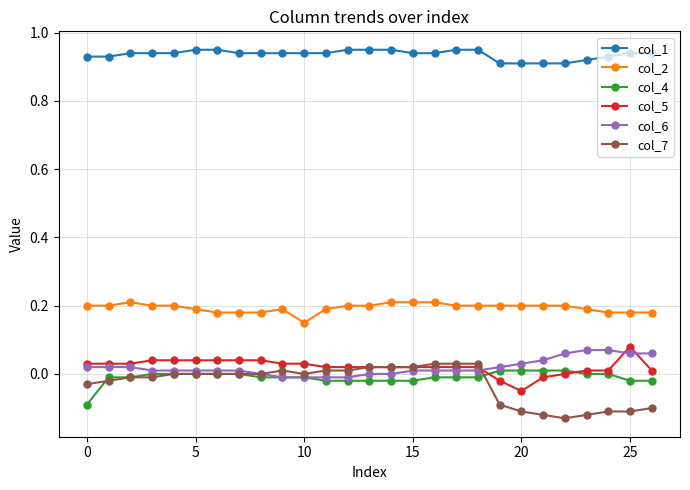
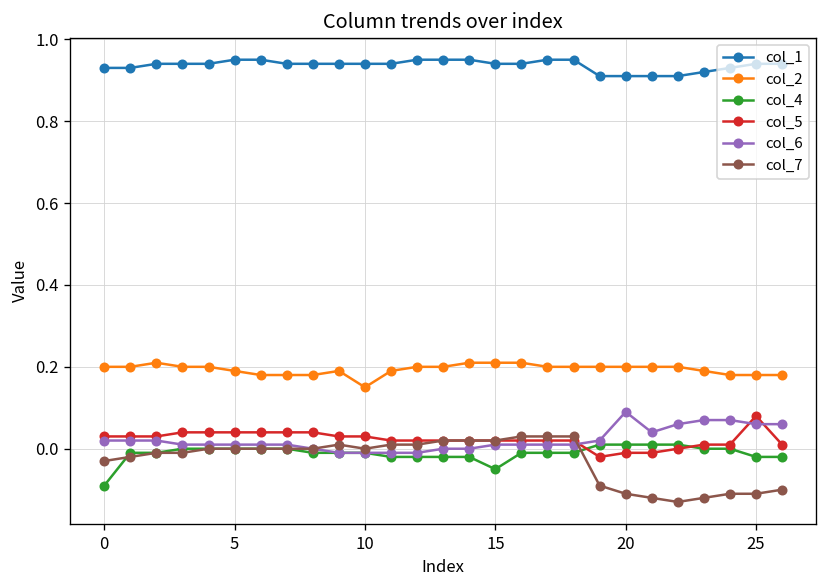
col_4, 15: -0.02 -> -0.05
col_5, 20: -0.05 -> -0.01
col_6, 20: 0.03 -> 0.09
